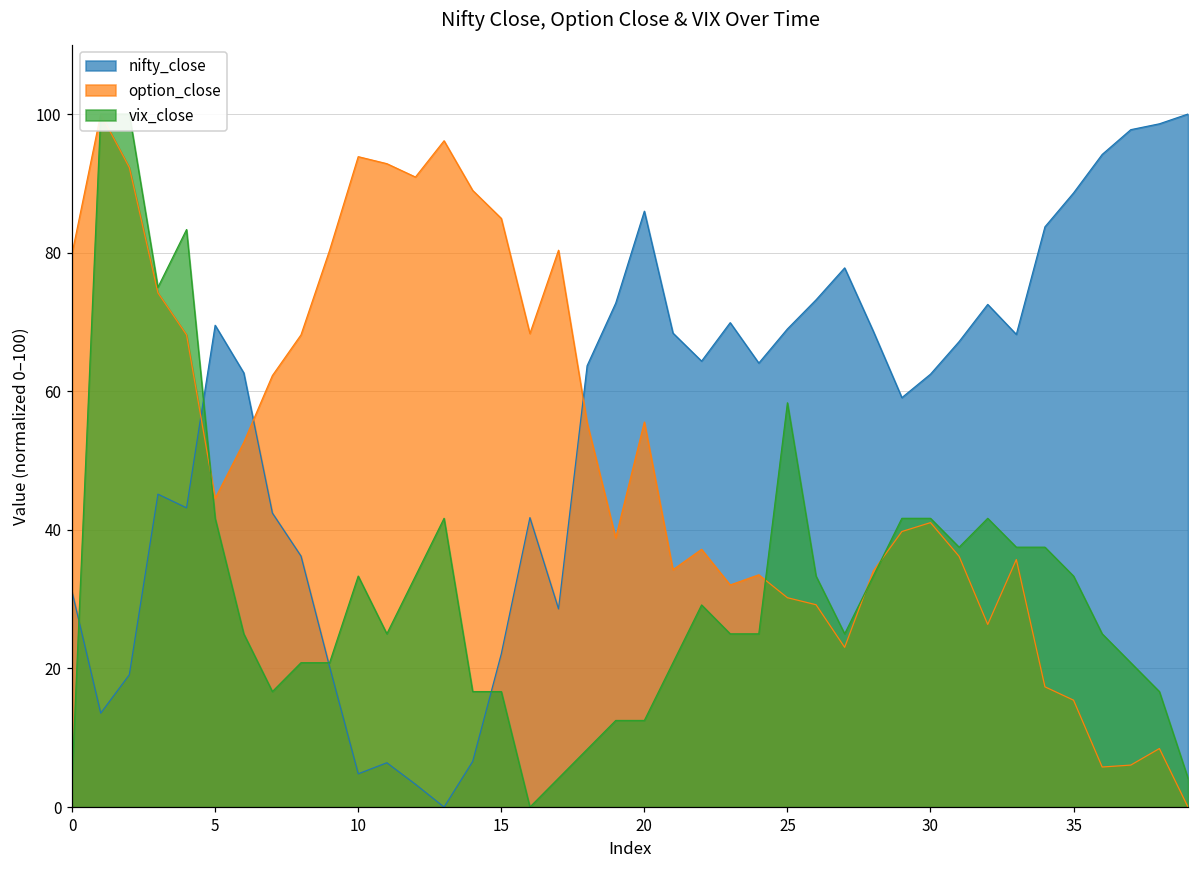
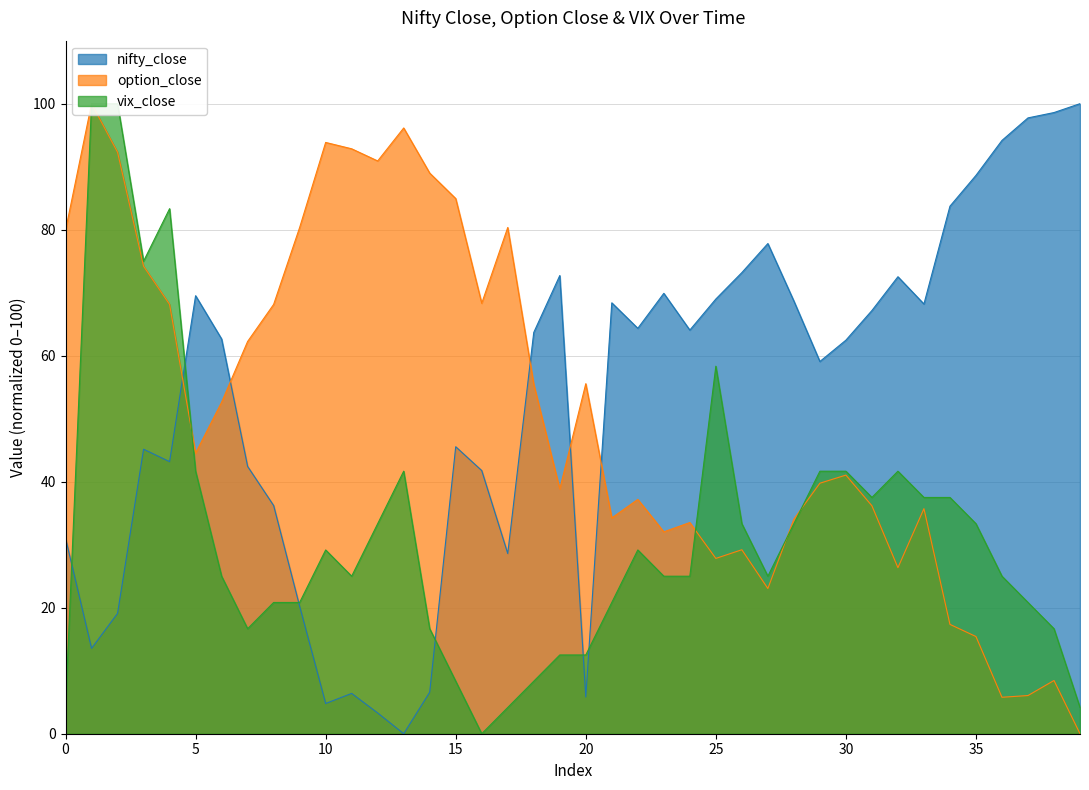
vix_close, 10: 33 -> 29
nifty_close, 15: 22 -> 46
vix_close, 15: 17 -> 8
nifty_close, 20: 86 -> 6
option_close, 25: 30 -> 28
